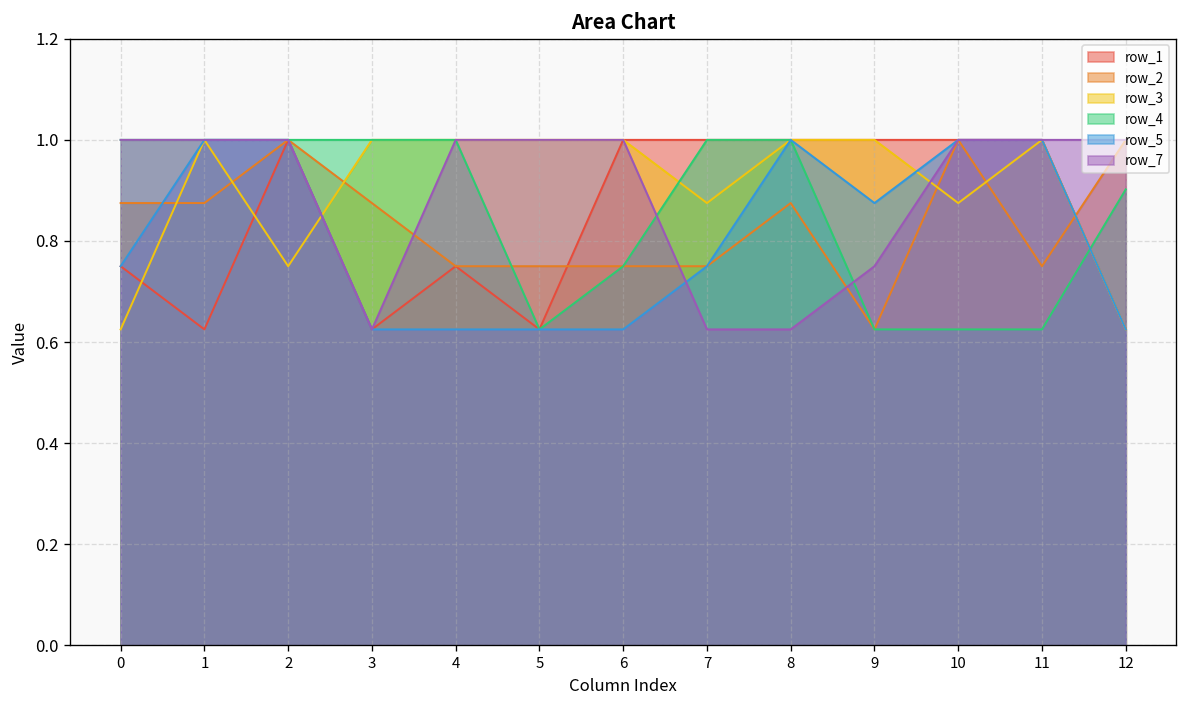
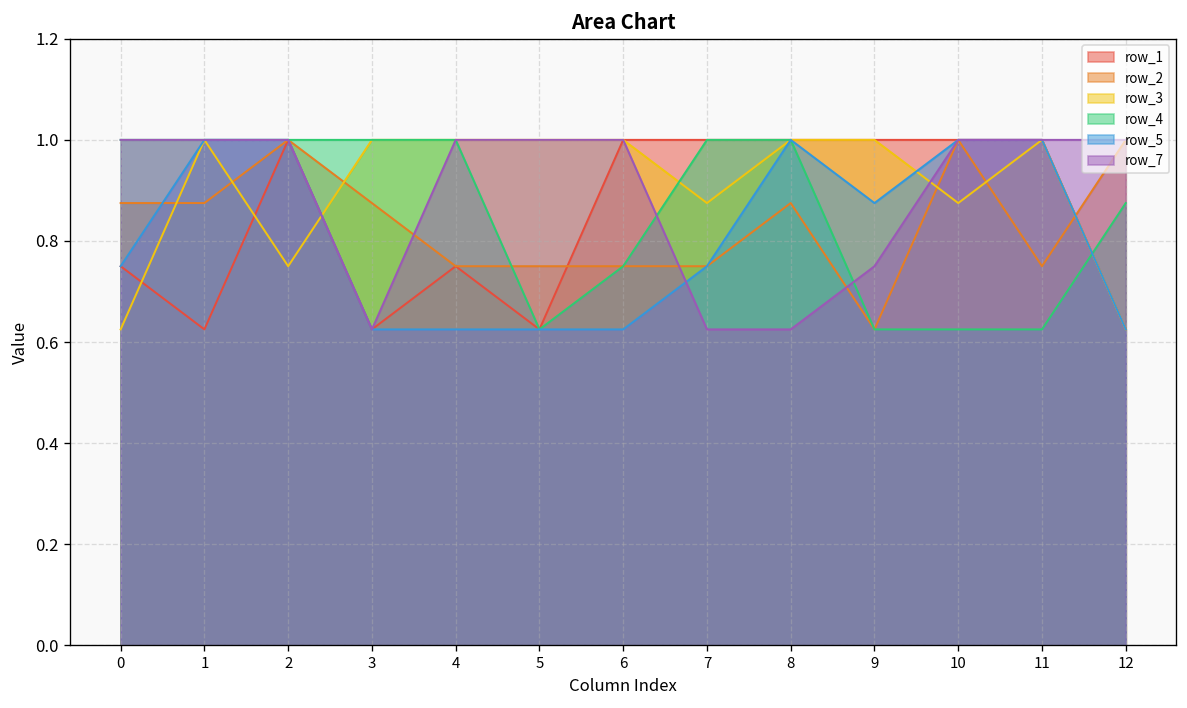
row_4, 12: 0.90 -> 0.88
